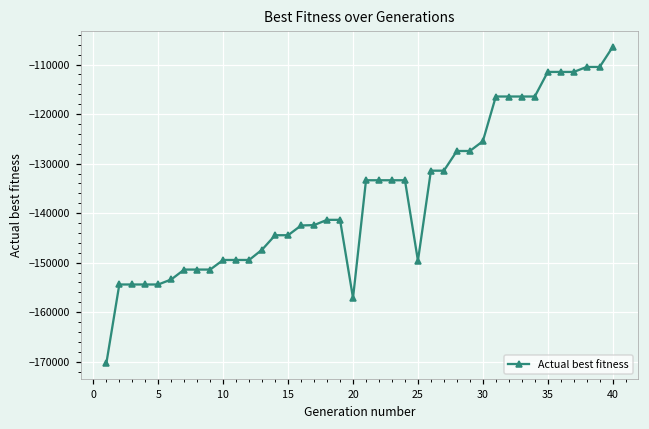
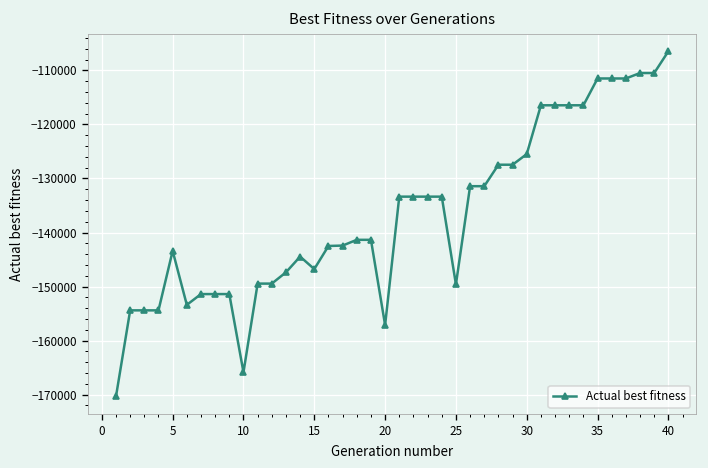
5: -154000 -> -143000
10: -149000 -> -166000
15: -144000 -> -147000
